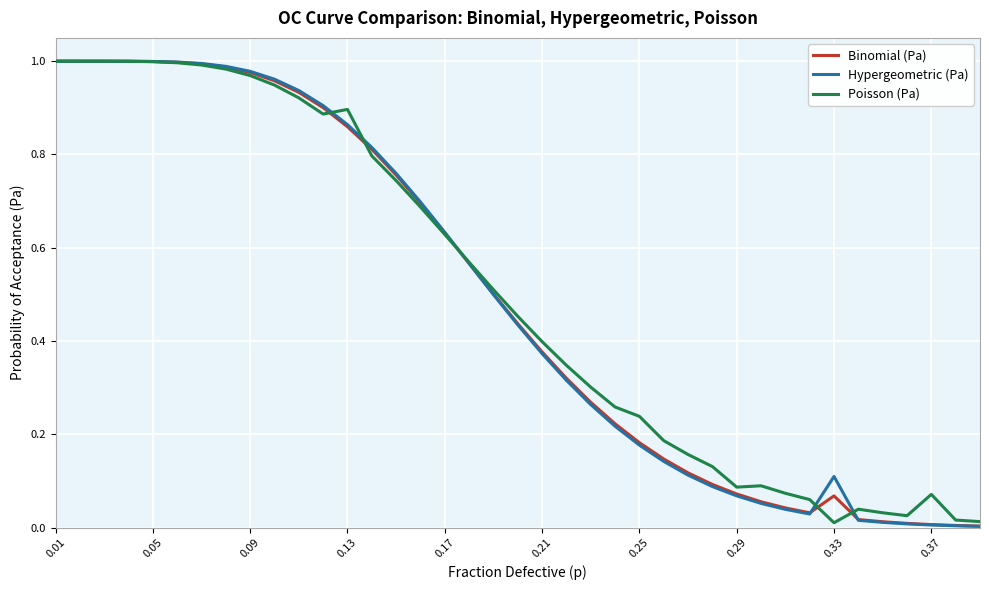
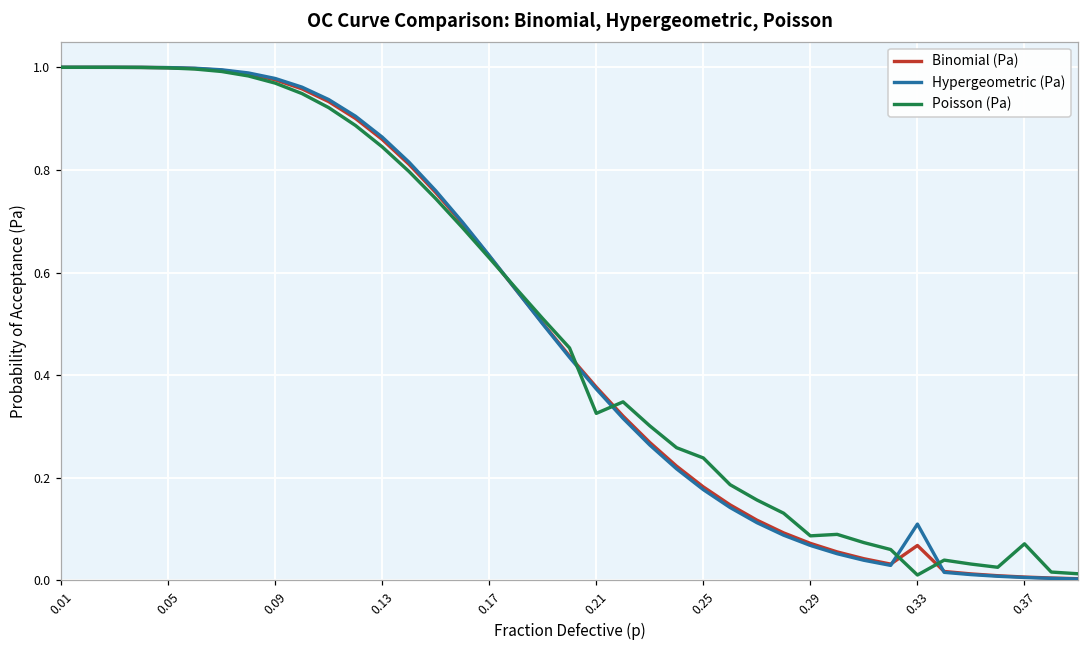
Poisson (Pa), 0.13: 0.90 -> 0.84
Poisson (Pa), 0.21: 0.40 -> 0.33
